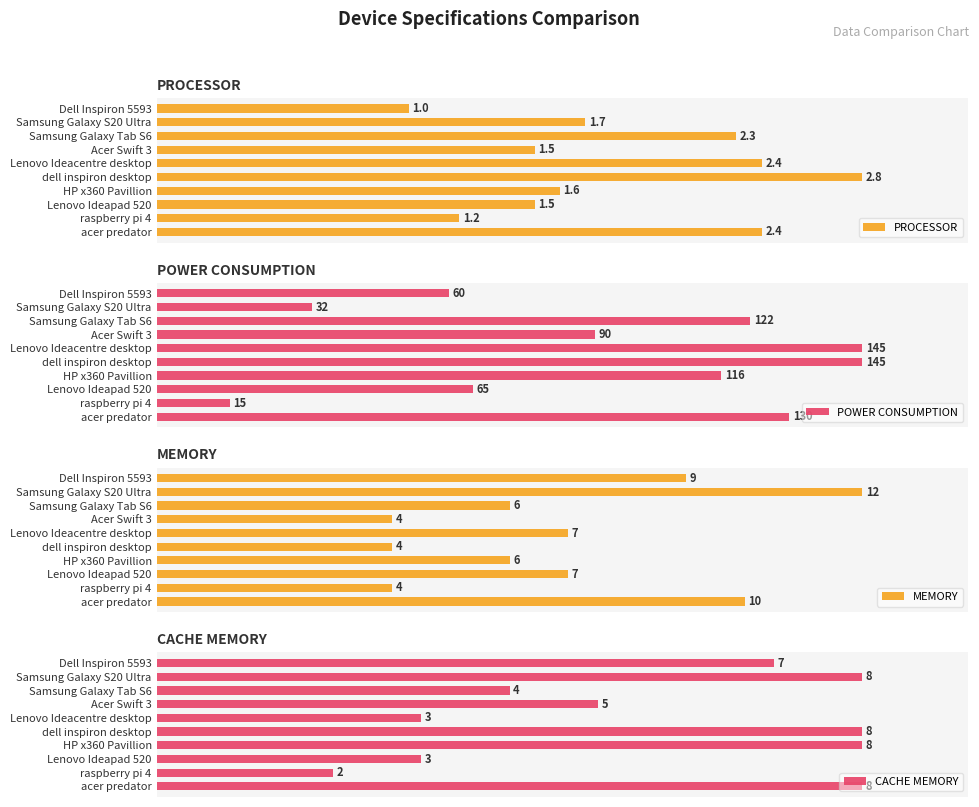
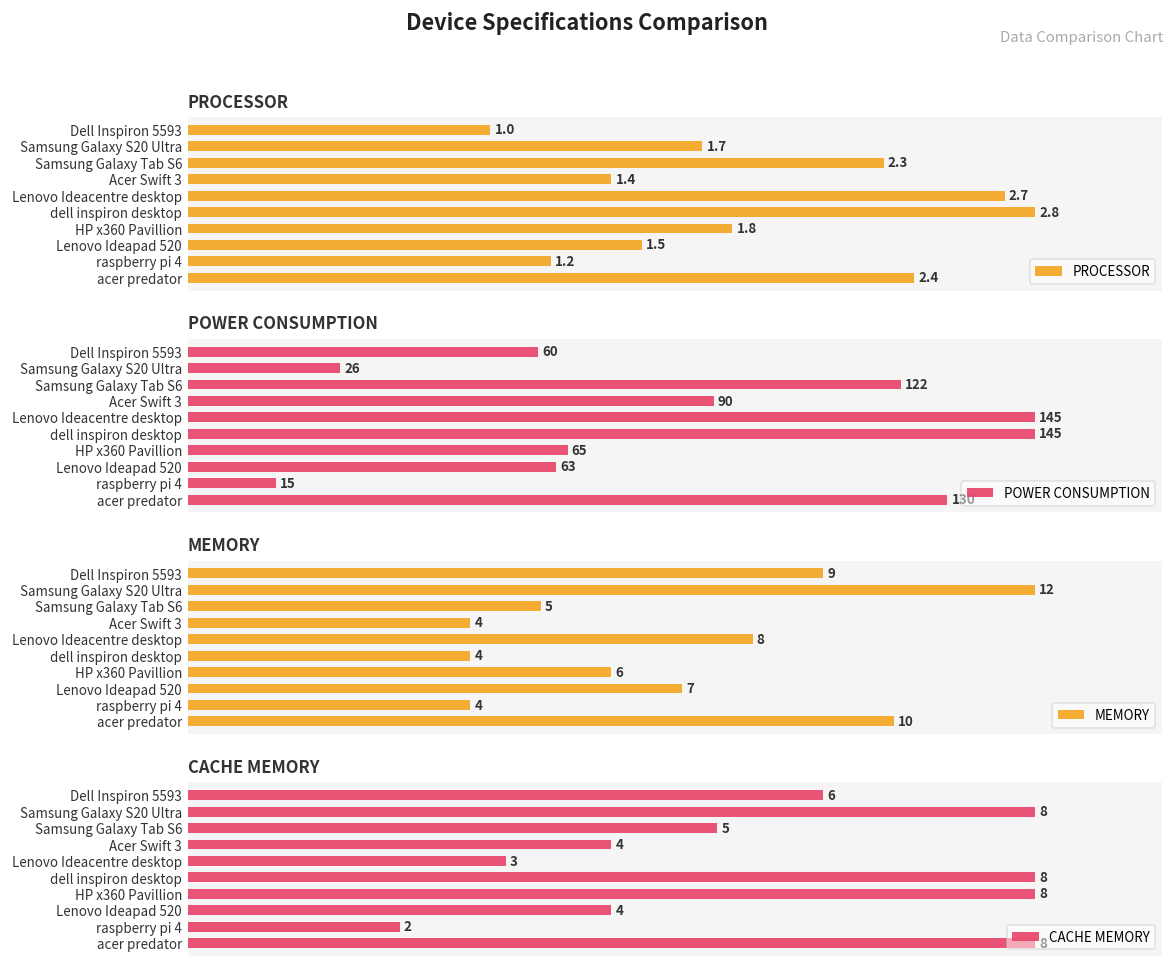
PROCESSOR, Acer Swift 3: 1.5 -> 1.4
PROCESSOR, Lenovo Ideacentre desktop: 2.4 -> 2.7
PROCESSOR, HP x360 Pavillion: 1.6 -> 1.8
POWER CONSUMPTION, Samsung Galaxy S20 Ultra: 32 -> 26
POWER CONSUMPTION, HP x360 Pavillion: 116 -> 65
POWER CONSUMPTION, Lenovo Ideapad 520: 65 -> 63
MEMORY, Samsung Galaxy Tab S6: 6 -> 5
MEMORY, Lenovo Ideacentre desktop: 7 -> 8
CACHE MEMORY, Dell Inspiron 5593: 7 -> 6
CACHE MEMORY, Samsung Galaxy Tab S6: 4 -> 5
CACHE MEMORY, Acer Swift 3: 5 -> 4
CACHE MEMORY, Lenovo Ideapad 520: 3 -> 4
